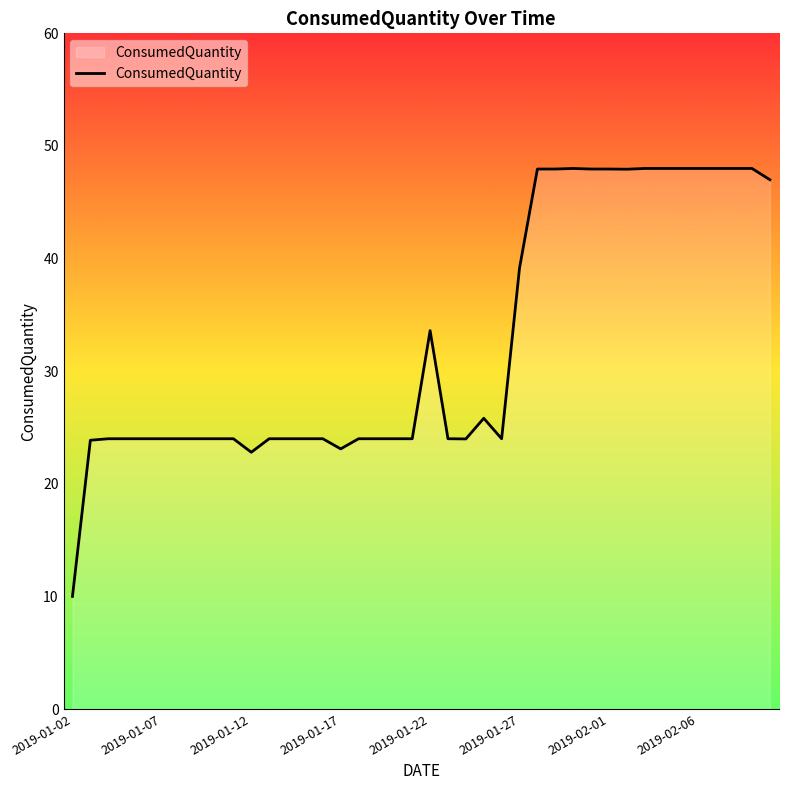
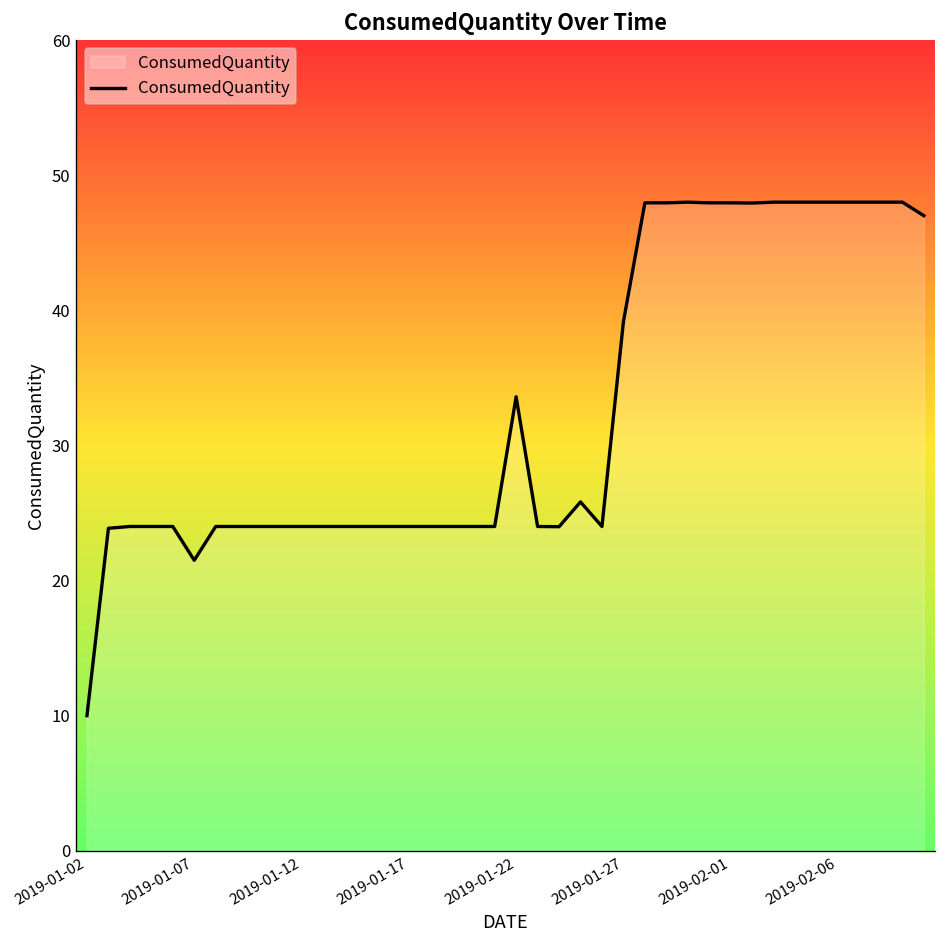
2019-01-07: 24.0 -> 21.5
2019-01-12: 22.8 -> 24.0
2019-01-17: 23.1 -> 24.0
